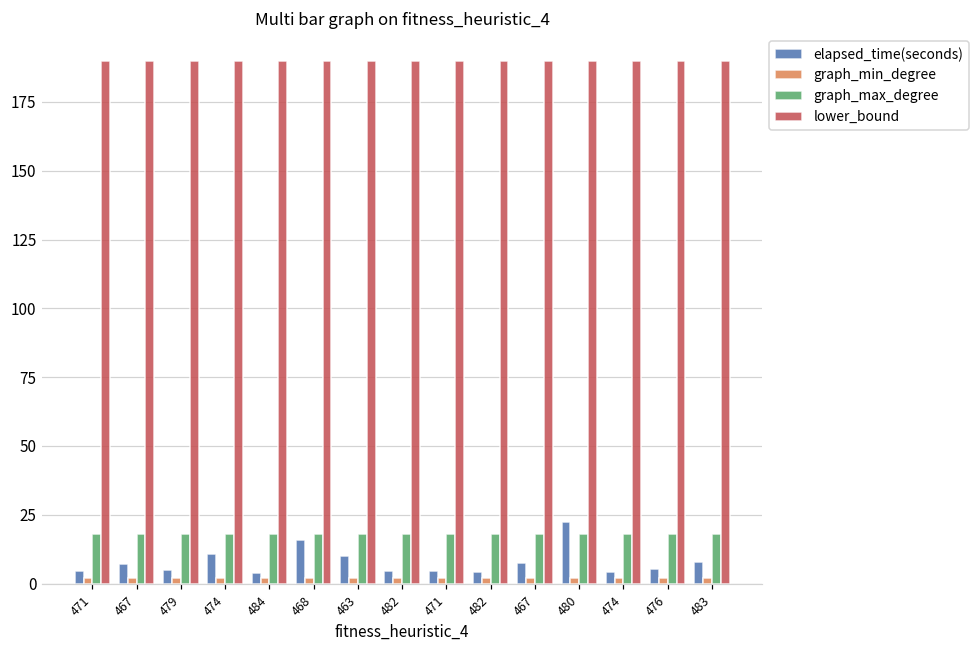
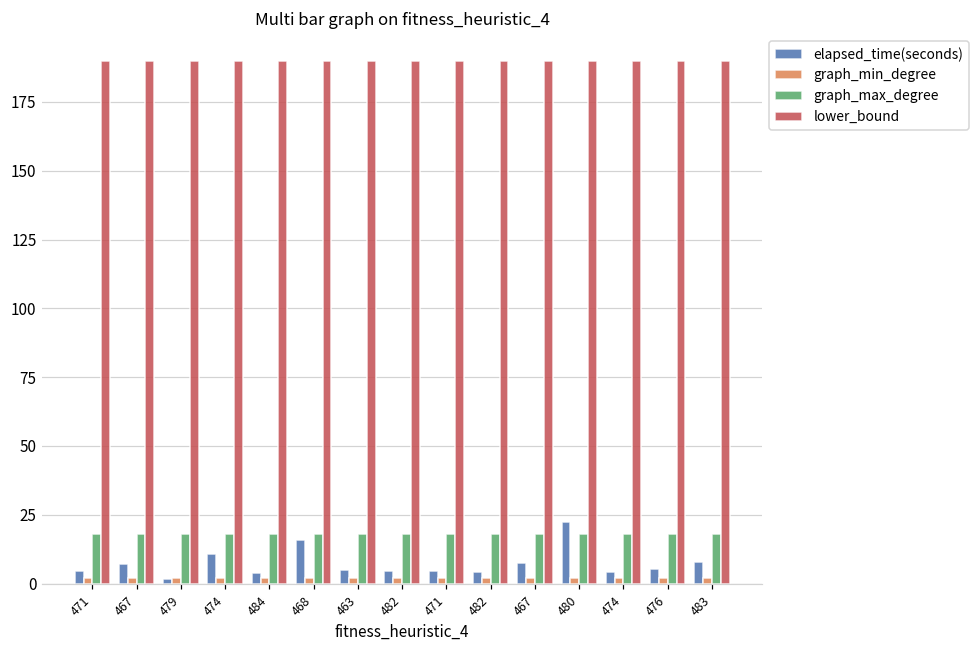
elapsed_time(seconds), 479: 5 -> 2
elapsed_time(seconds), 463: 10 -> 5
